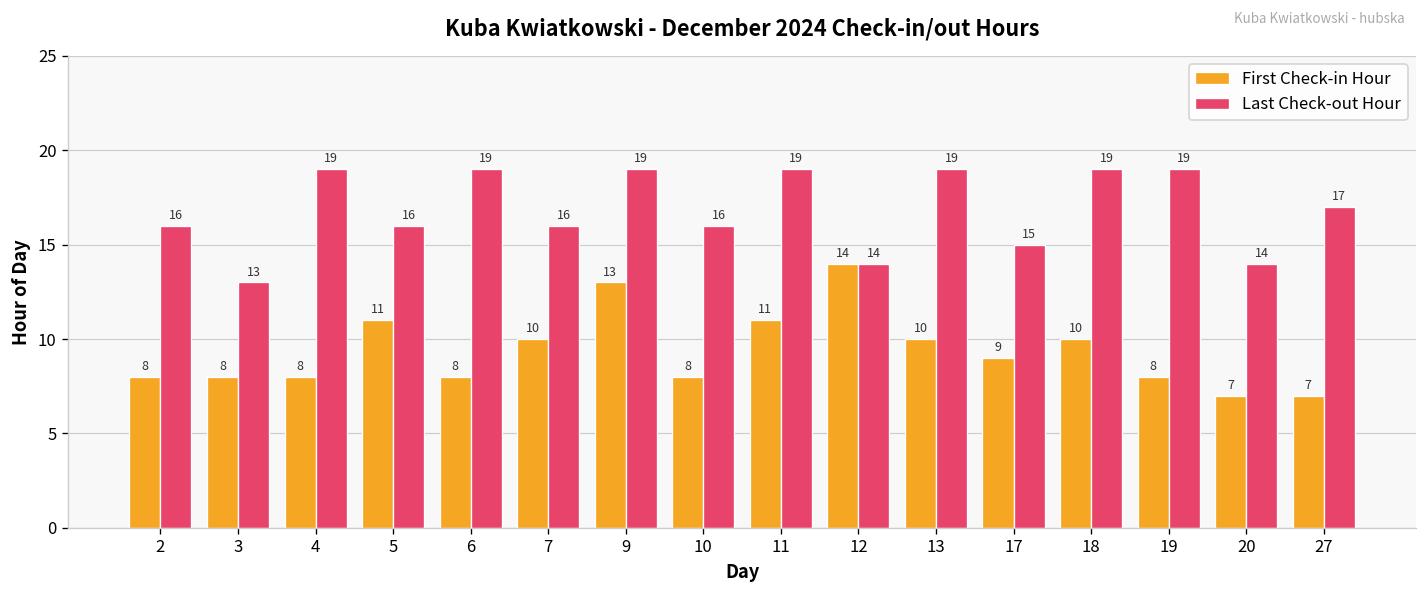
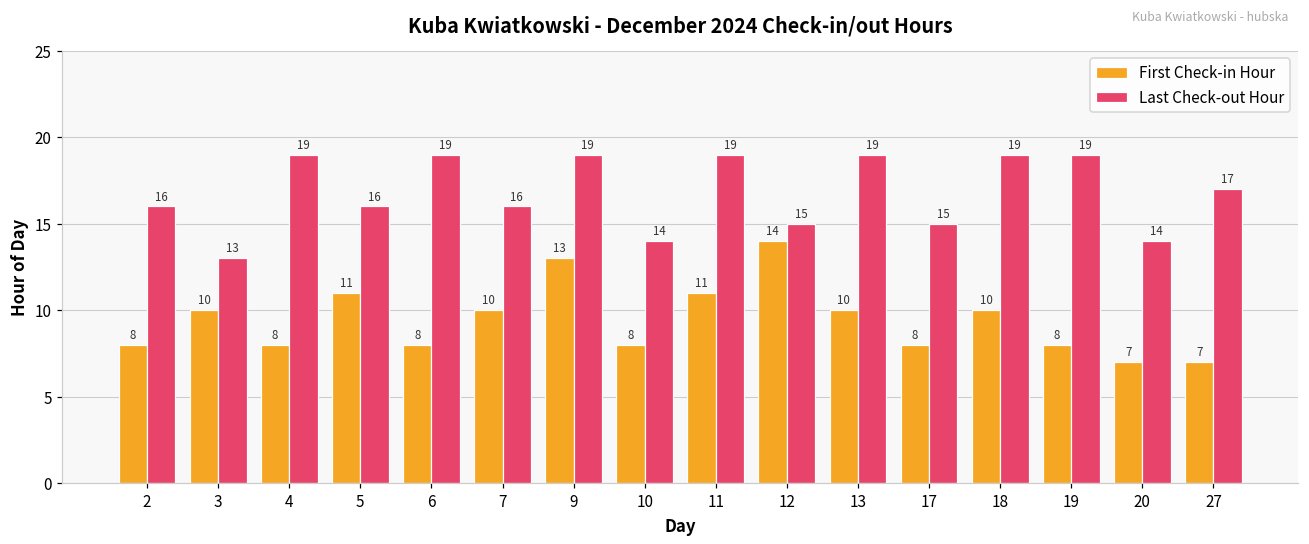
First Check-in Hour, 3: 8 -> 10
Last Check-out Hour, 10: 16 -> 14
Last Check-out Hour, 12: 14 -> 15
First Check-in Hour, 17: 9 -> 8
